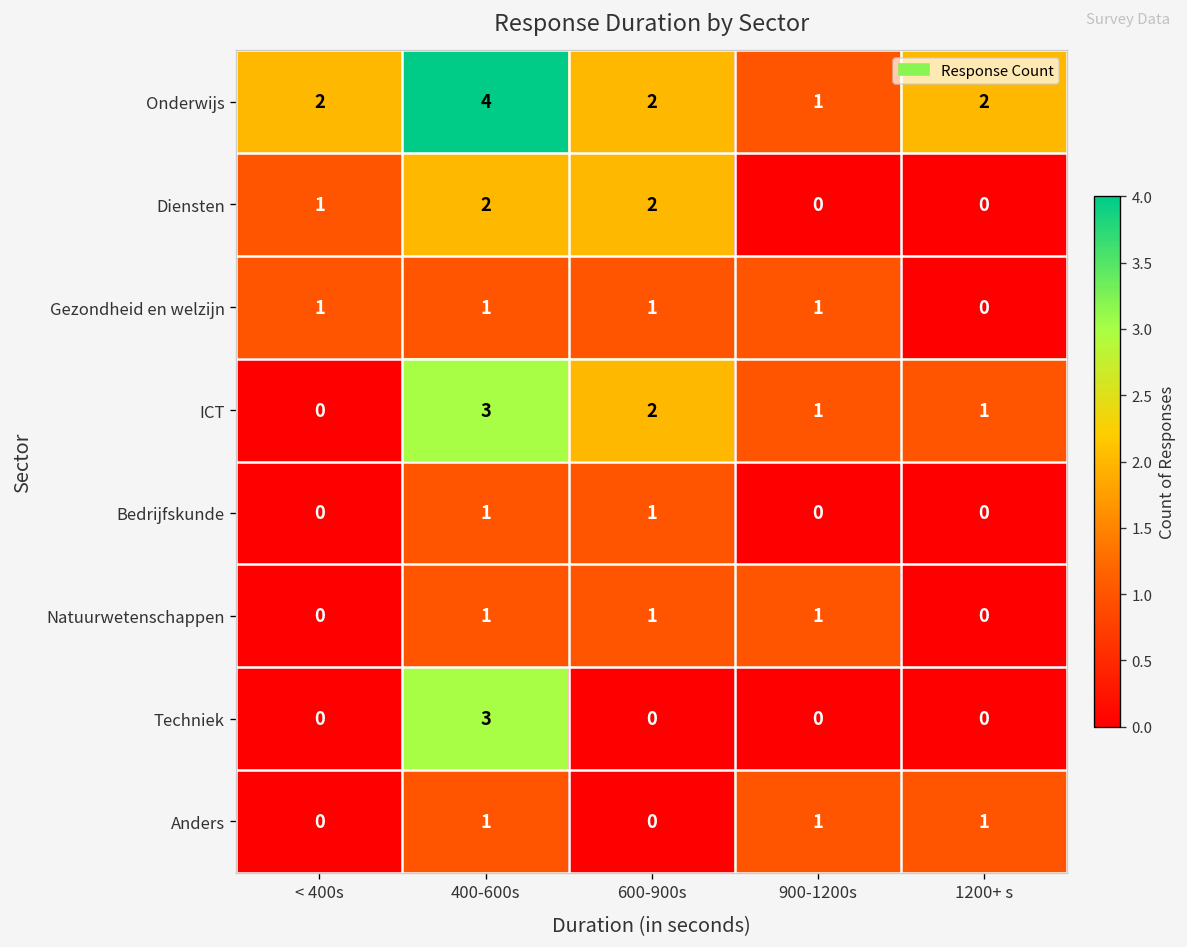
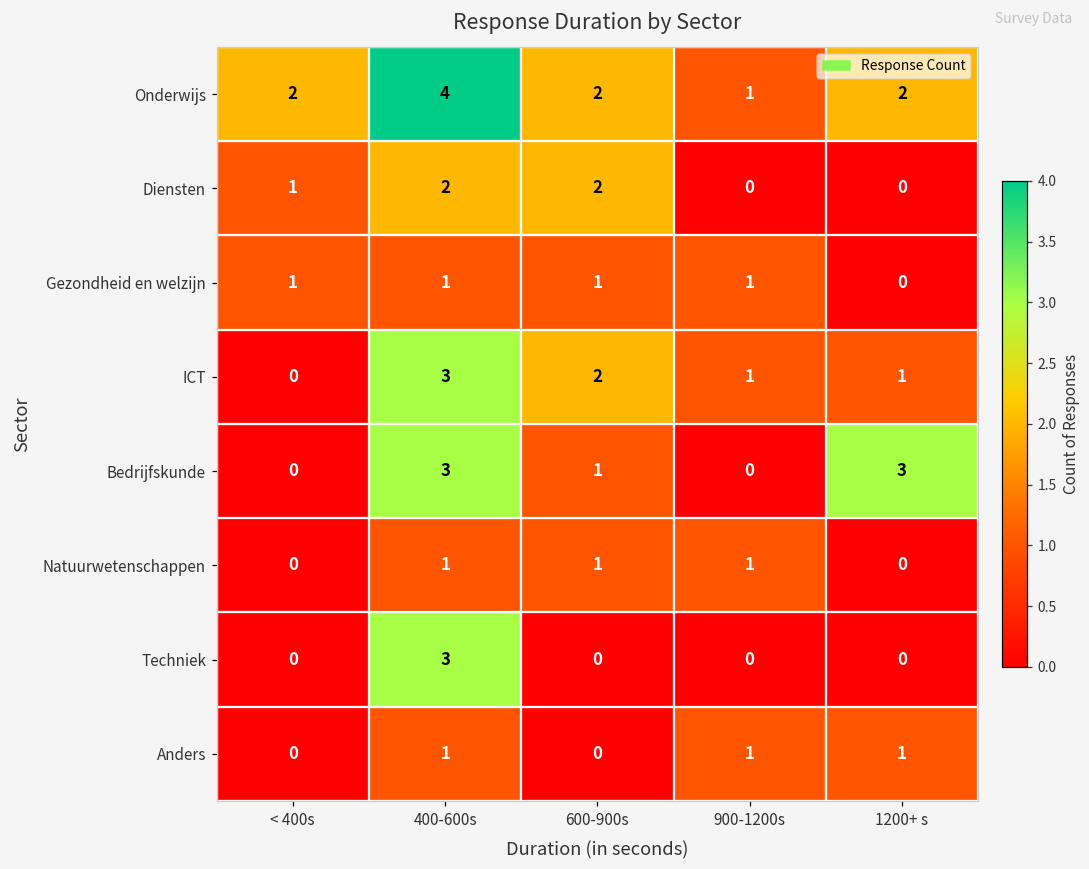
Bedrijfskunde, 400-600s: 1 -> 3
Bedrijfskunde, 1200+ s: 0 -> 3
